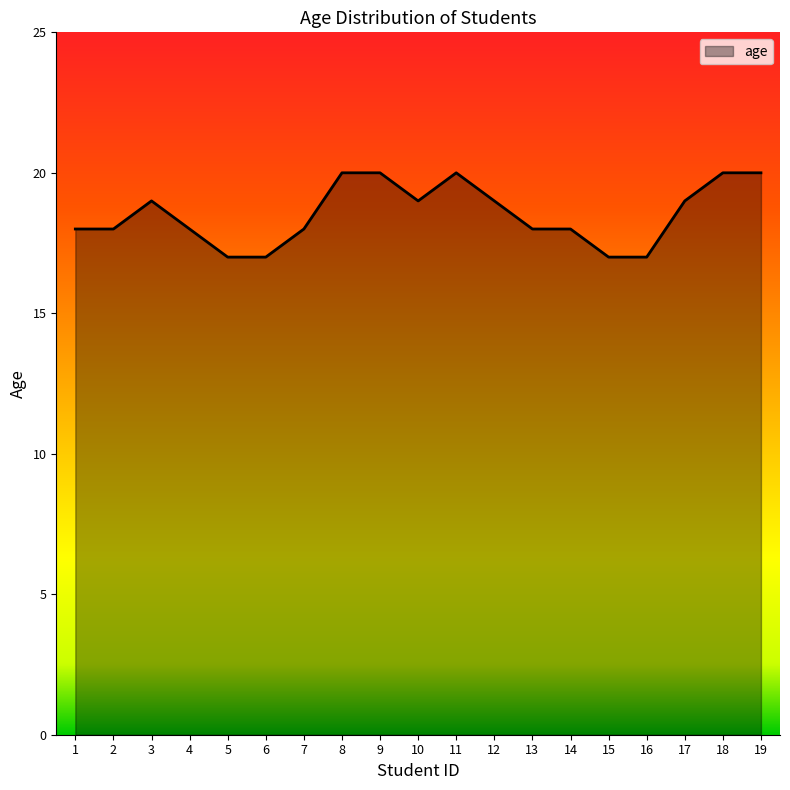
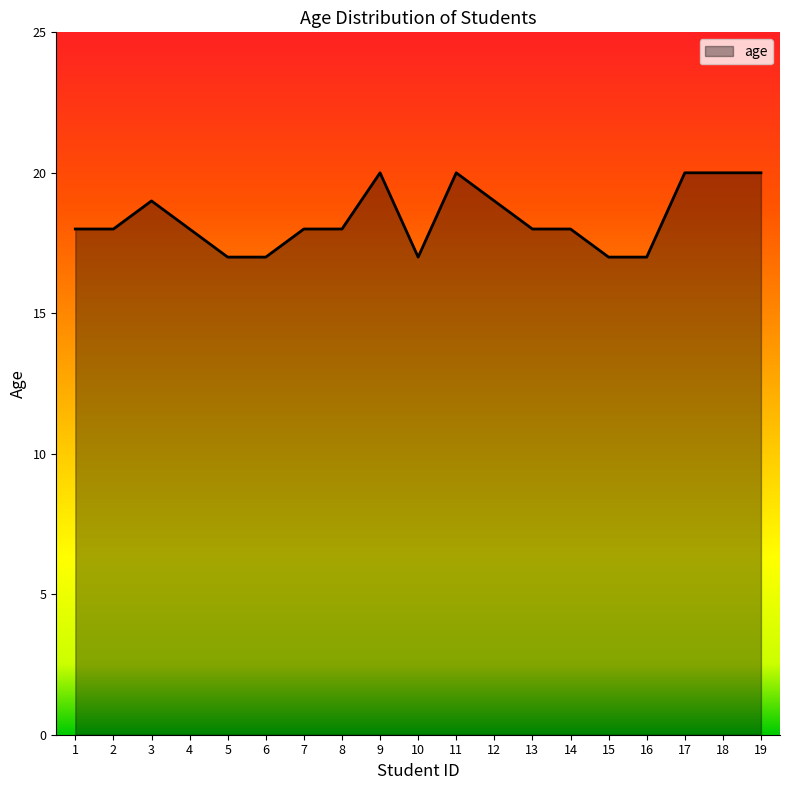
8: 20 -> 18
10: 19 -> 17
17: 19 -> 20
